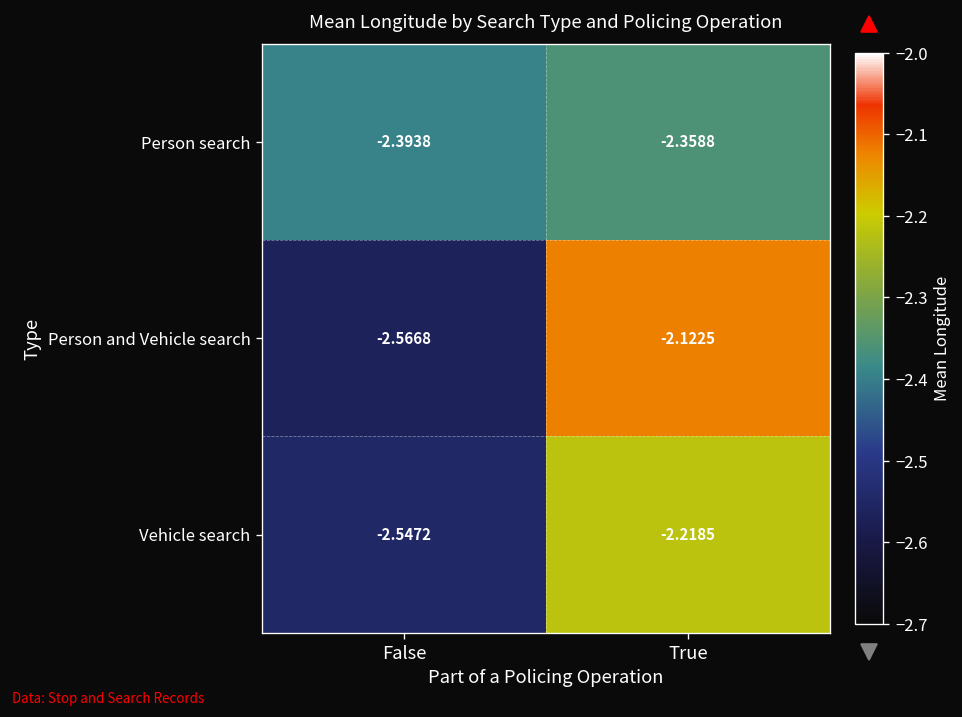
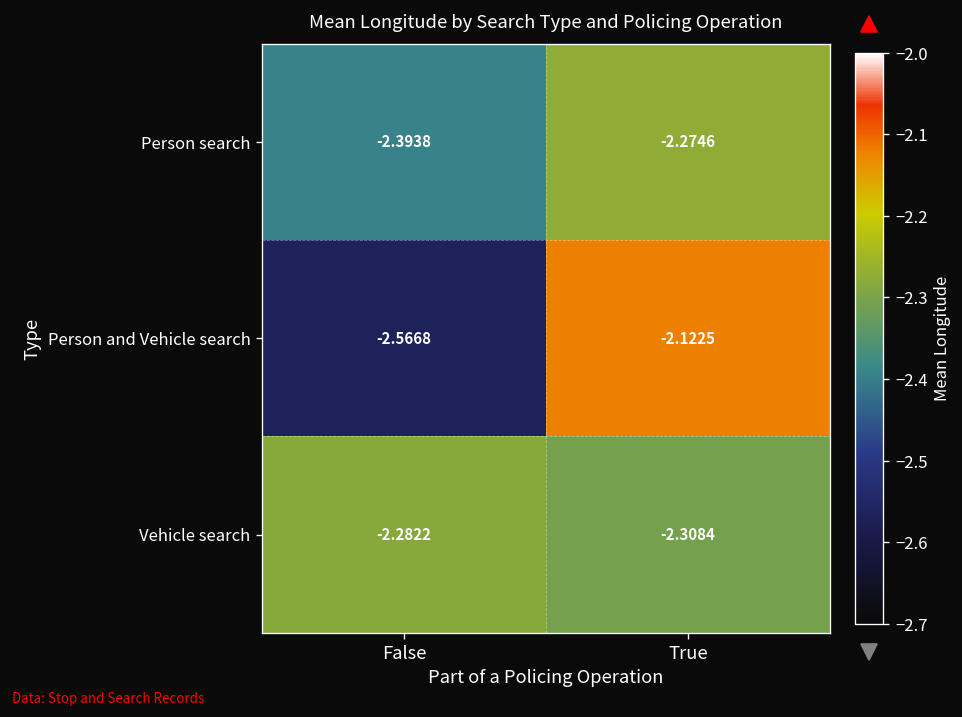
Person search, True: -2.3588 -> -2.2746
Vehicle search, False: -2.5472 -> -2.2822
Vehicle search, True: -2.2185 -> -2.3084
